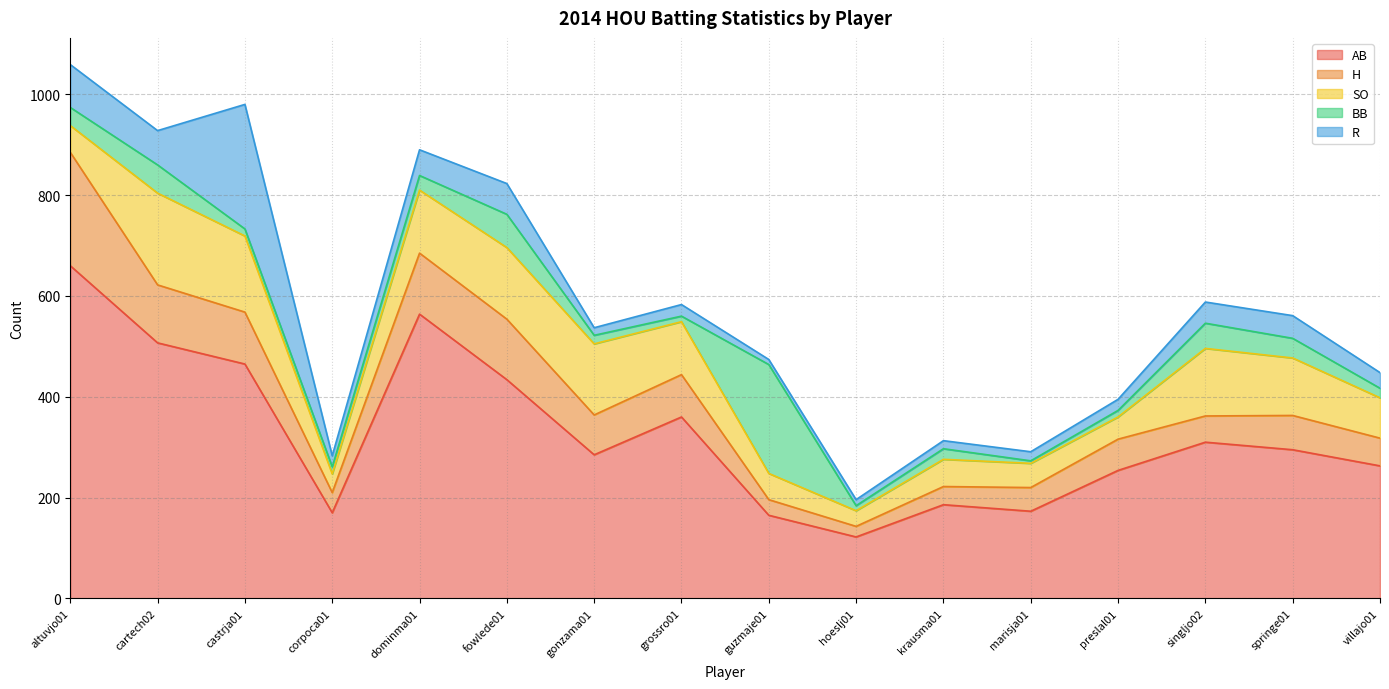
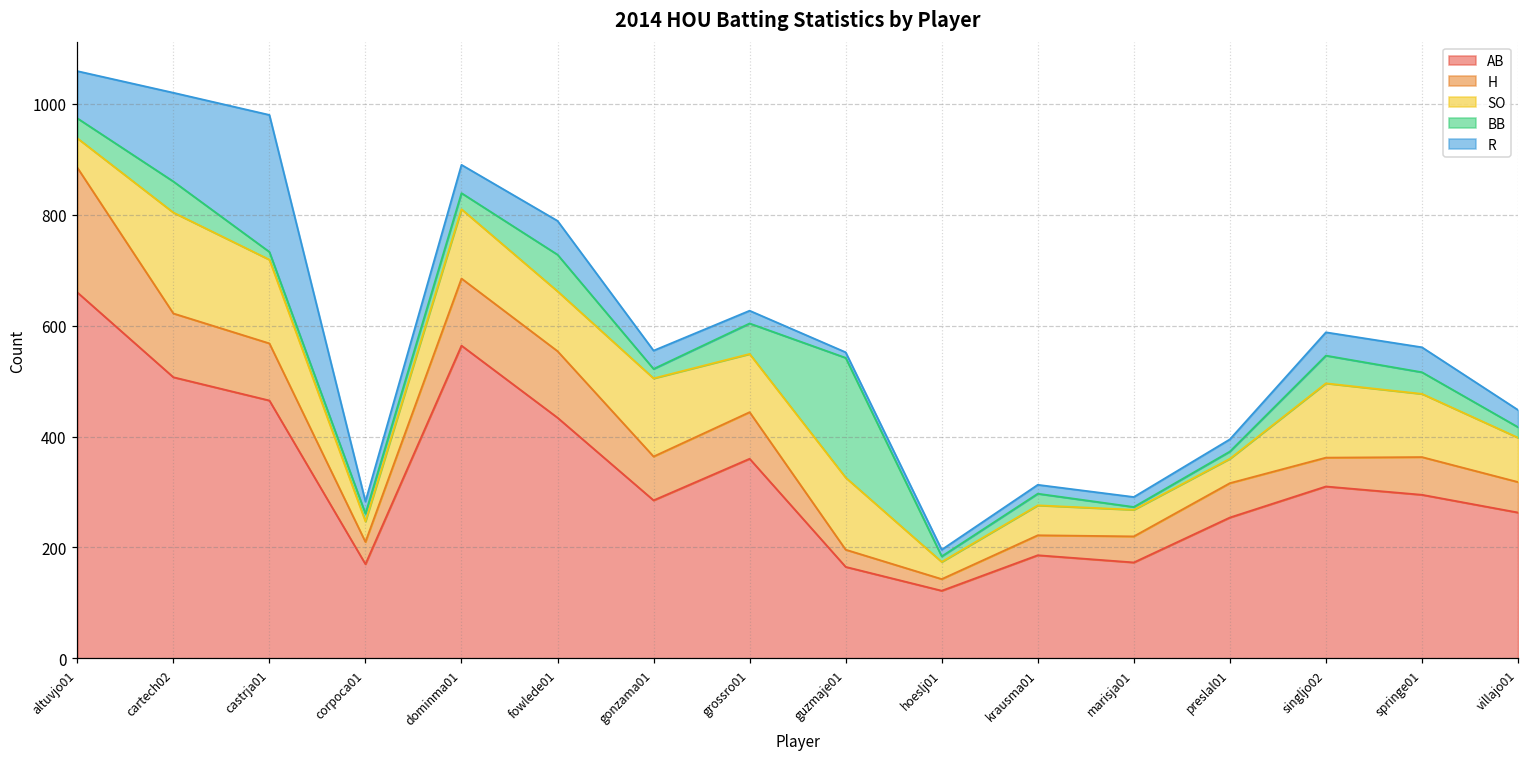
R, cartech02: 70 -> 160
SO, fowlede01: 140 -> 110
R, gonzama01: 20 -> 30
BB, grossro01: 10 -> 60
SO, guzmaje01: 50 -> 130
